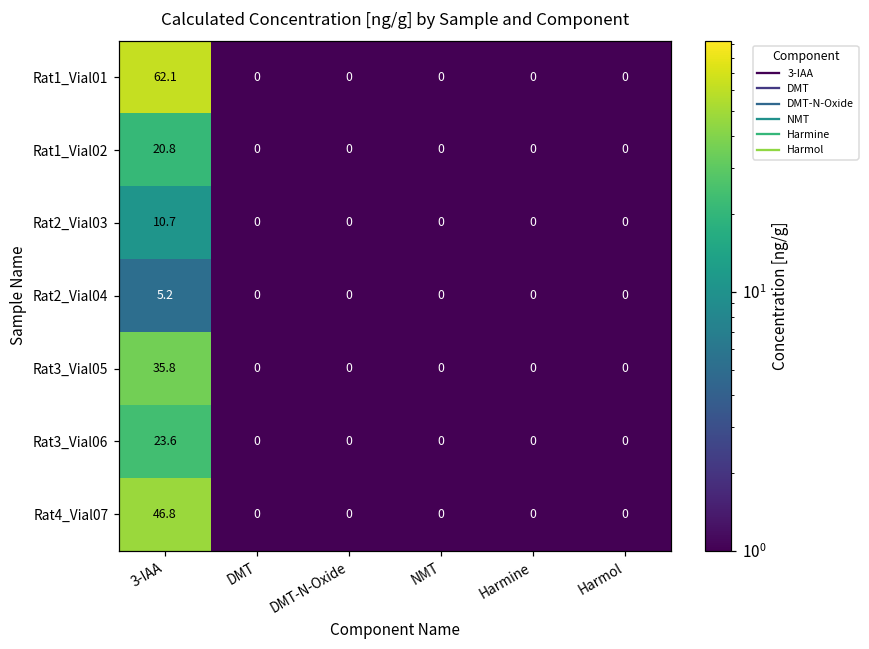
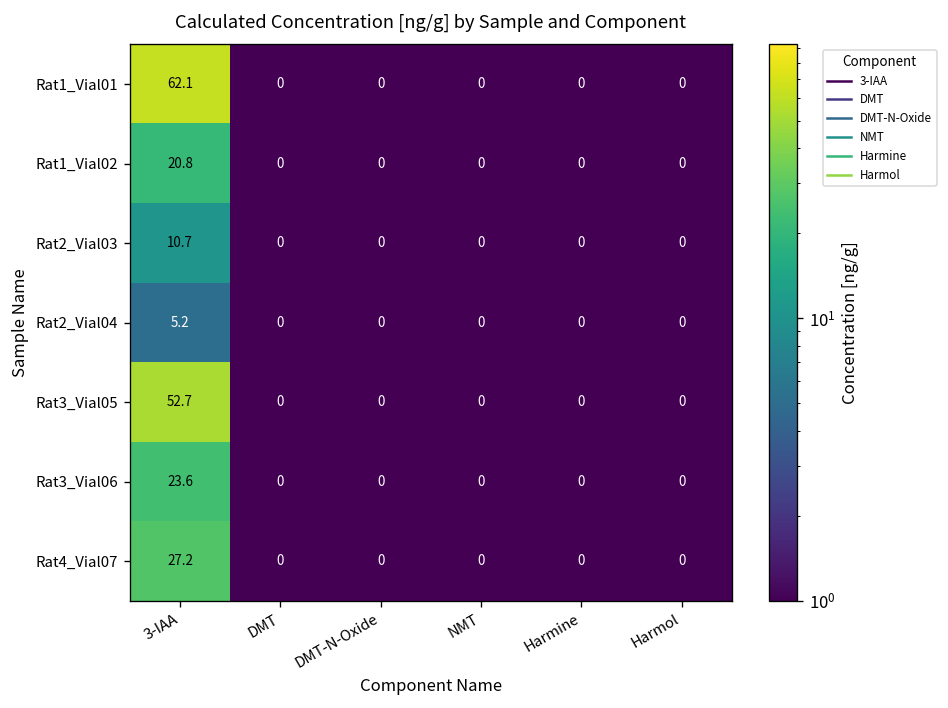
Rat3_Vial05, 3-IAA: 35.8 -> 52.7
Rat4_Vial07, 3-IAA: 46.8 -> 27.2
